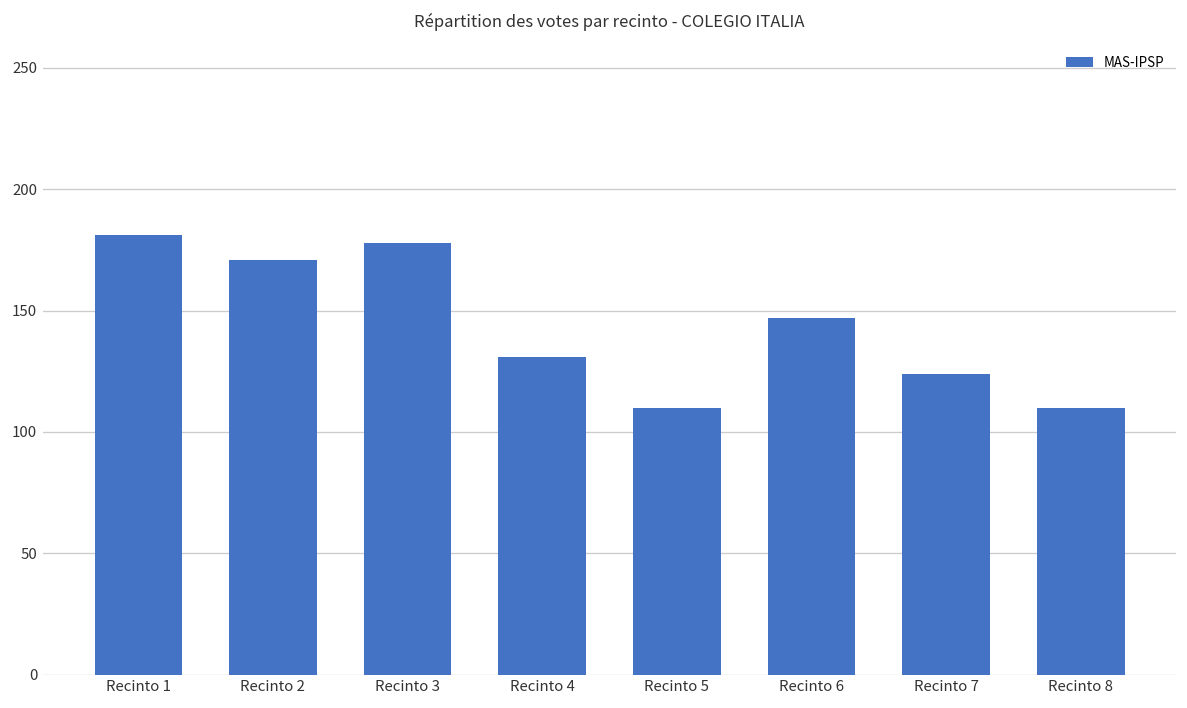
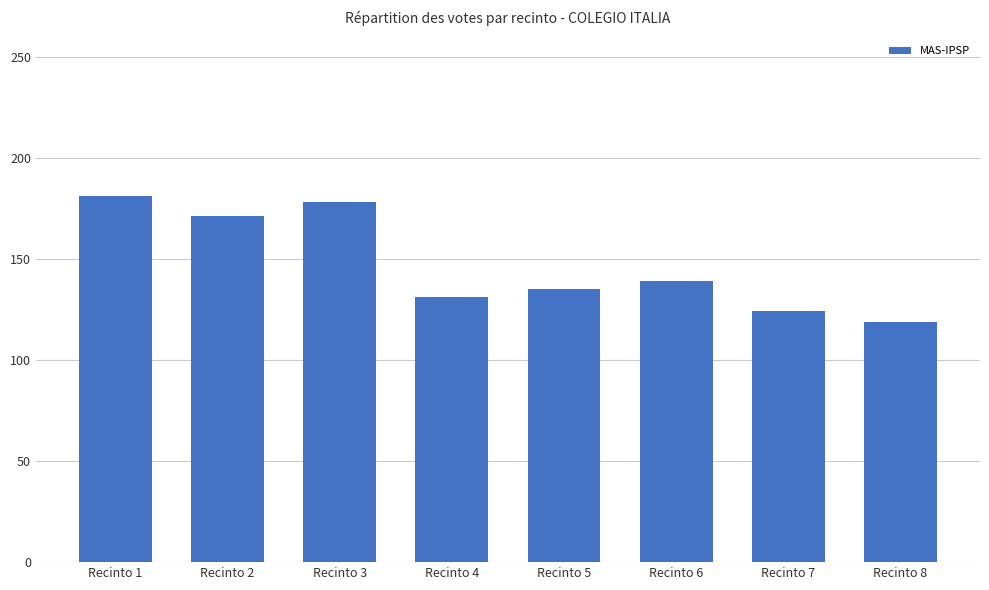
Recinto 5: 110 -> 135
Recinto 6: 147 -> 139
Recinto 8: 110 -> 119
